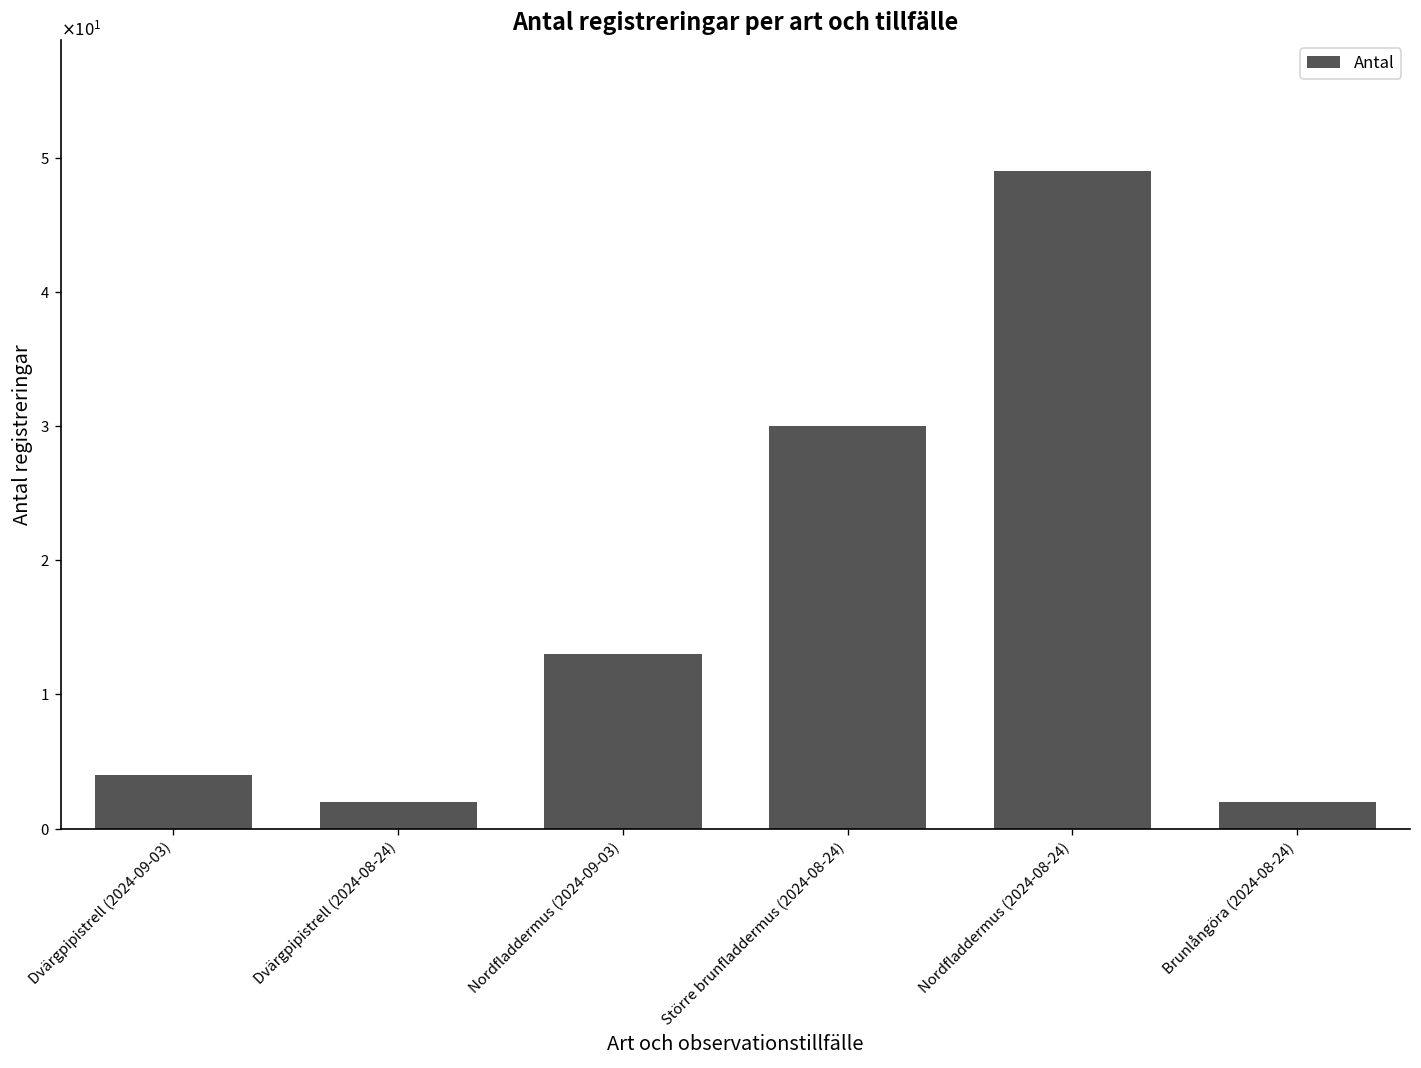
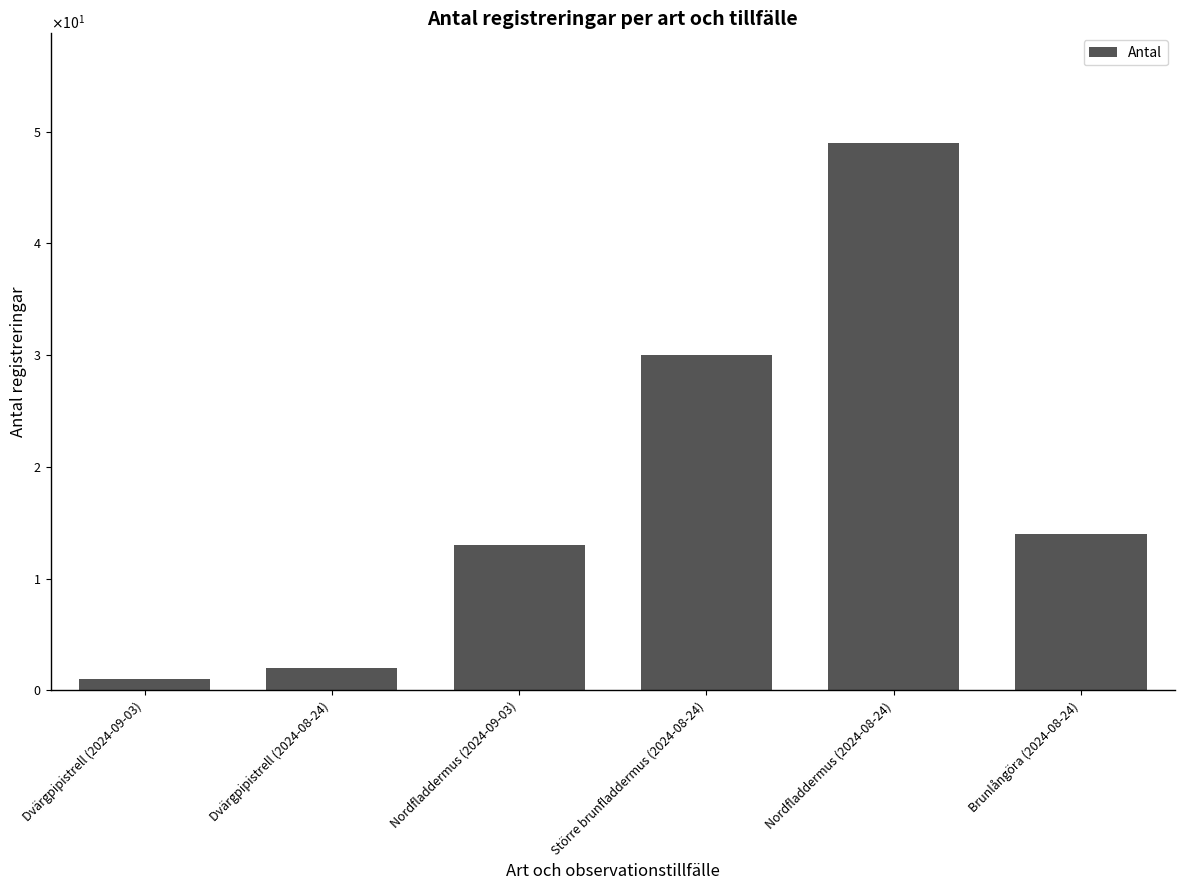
Dvärgpipistrell (2024-09-03): 4 -> 1
Brunlångöra (2024-08-24): 2 -> 14
